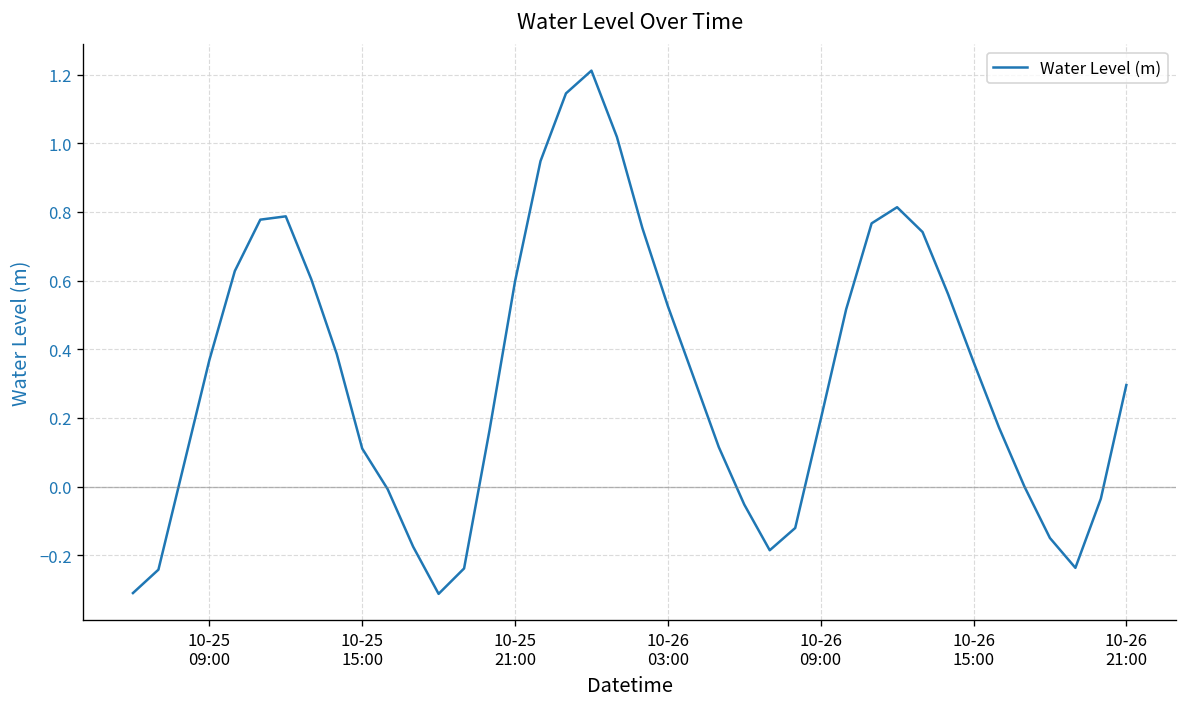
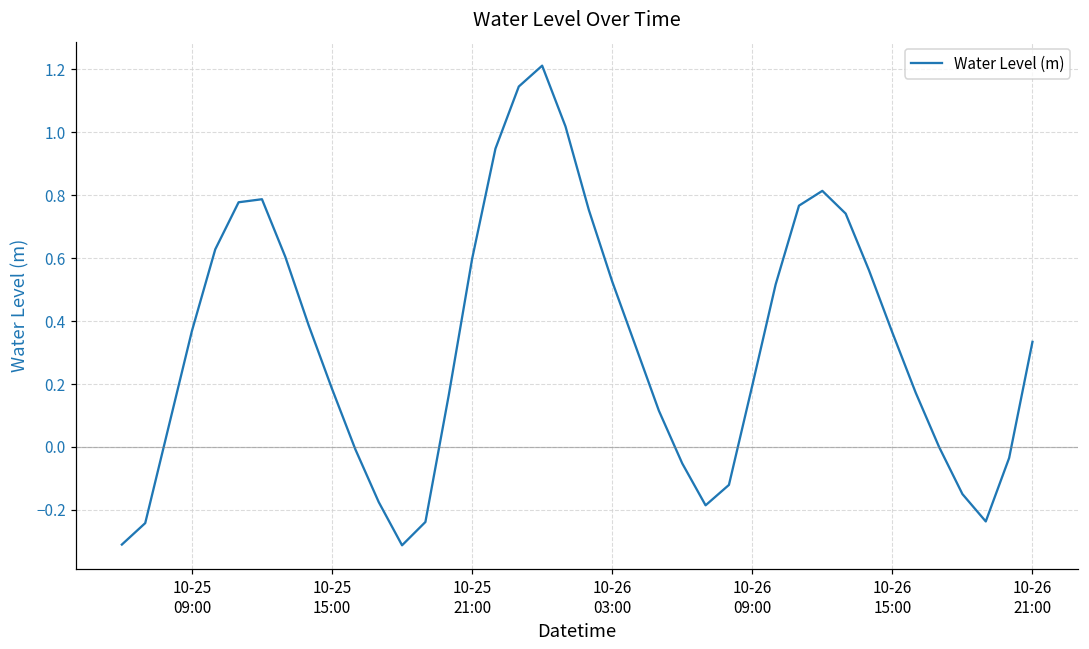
10-25 15:00: 0.11 -> 0.18
10-26 21:00: 0.30 -> 0.33
